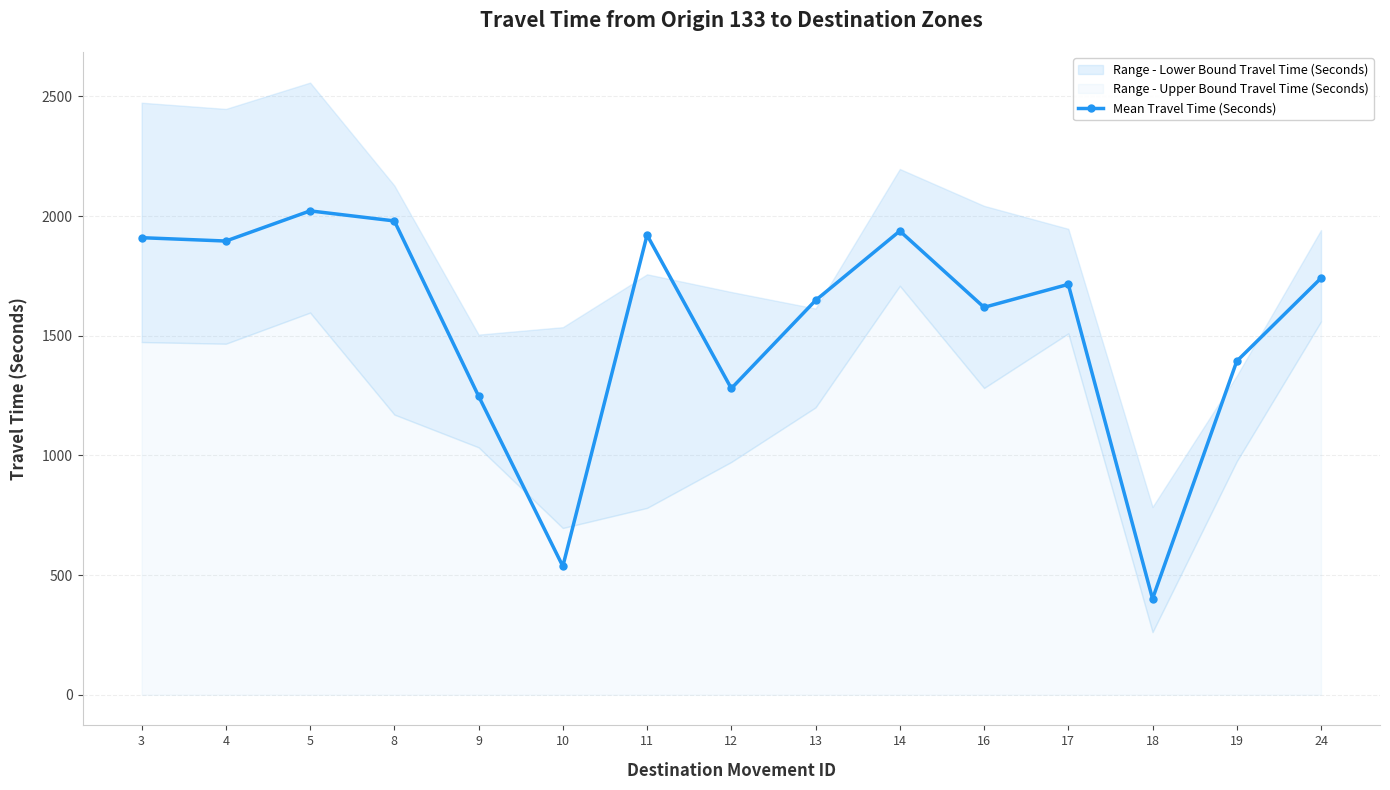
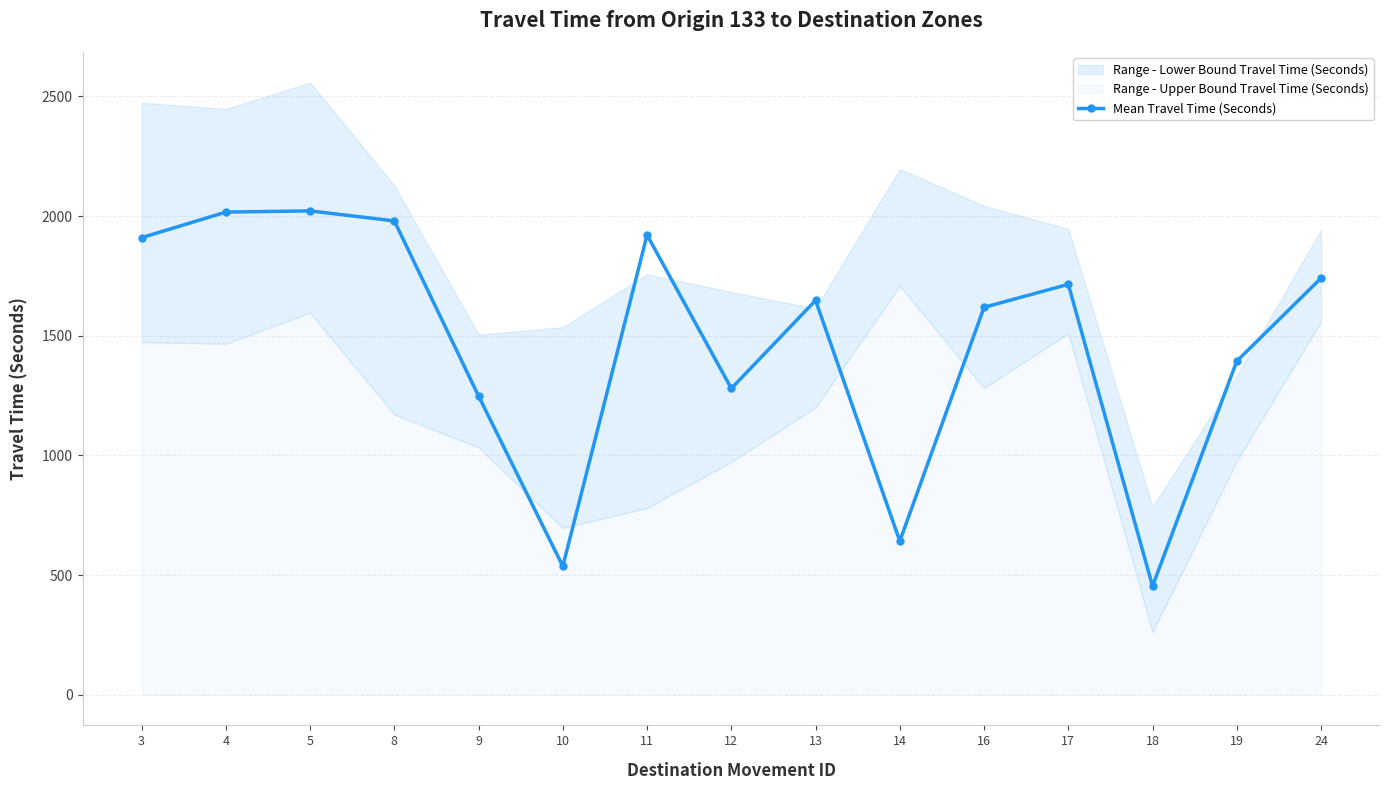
Mean Travel Time (Seconds), 4: 1900 -> 2020
Mean Travel Time (Seconds), 14: 1940 -> 640
Mean Travel Time (Seconds), 18: 400 -> 450
